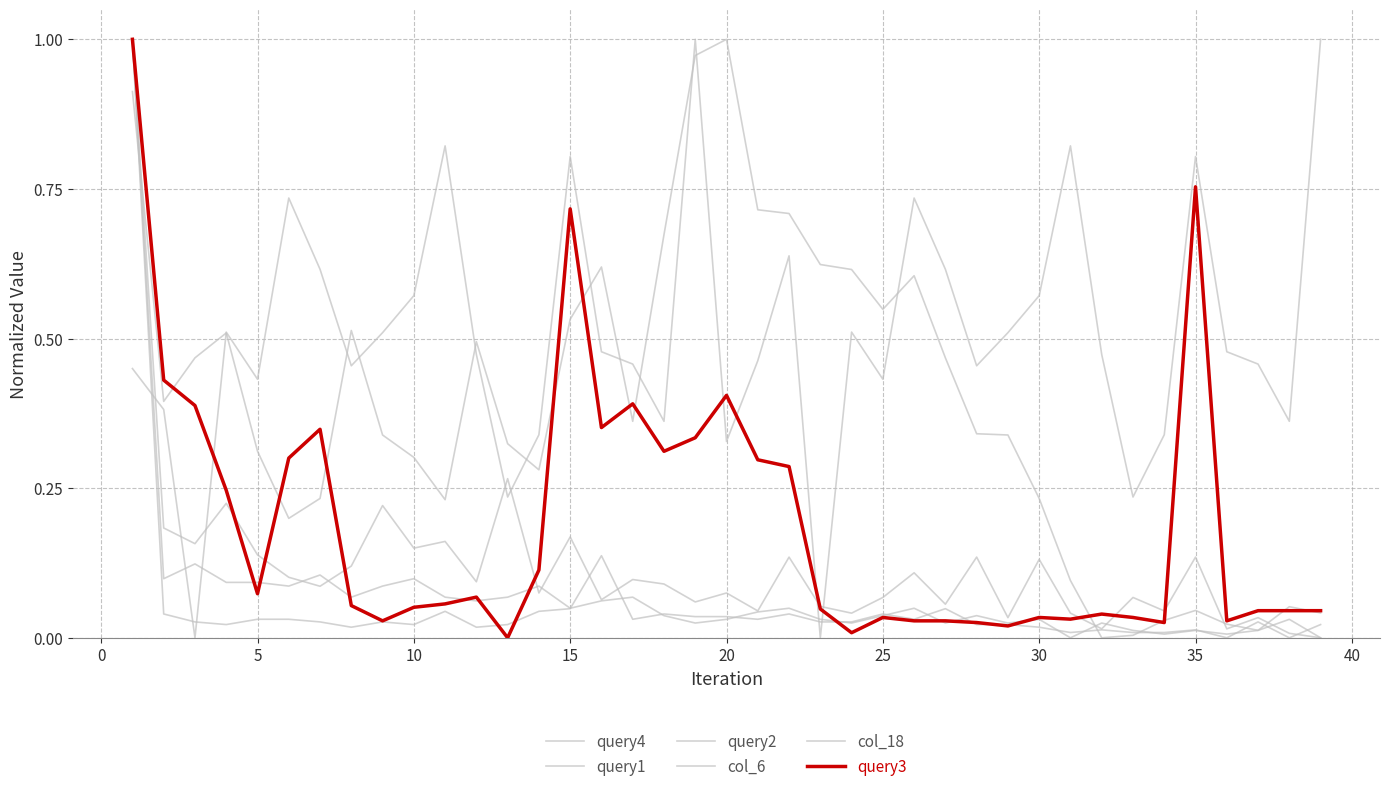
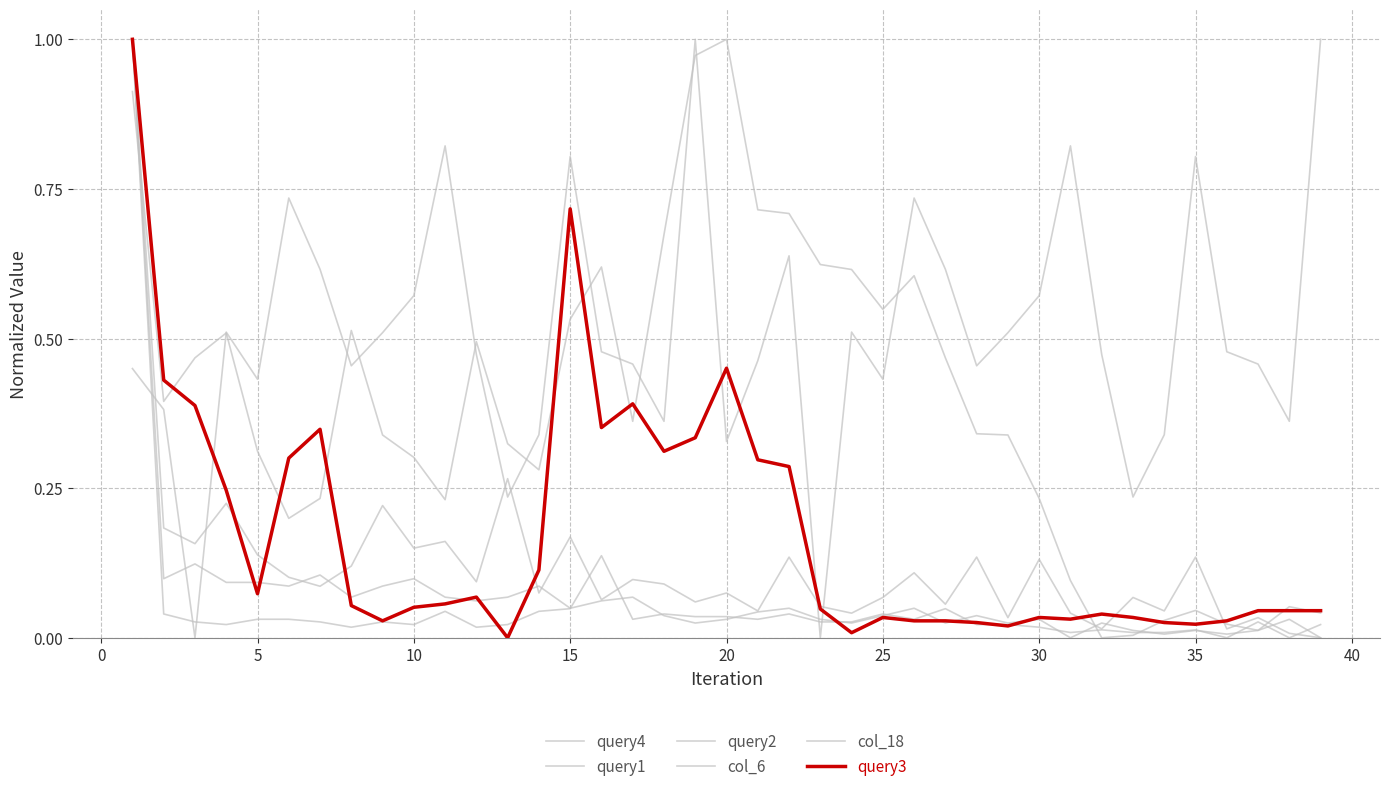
query3, 20: 0.41 -> 0.45
query3, 35: 0.75 -> 0.02
